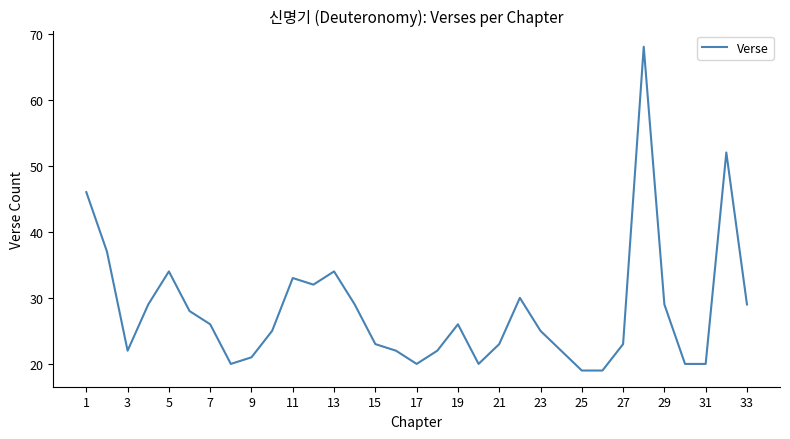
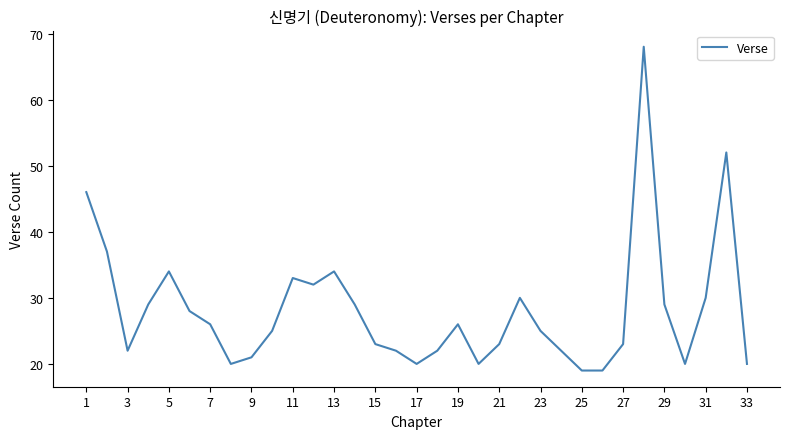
31: 20 -> 30
33: 29 -> 20
